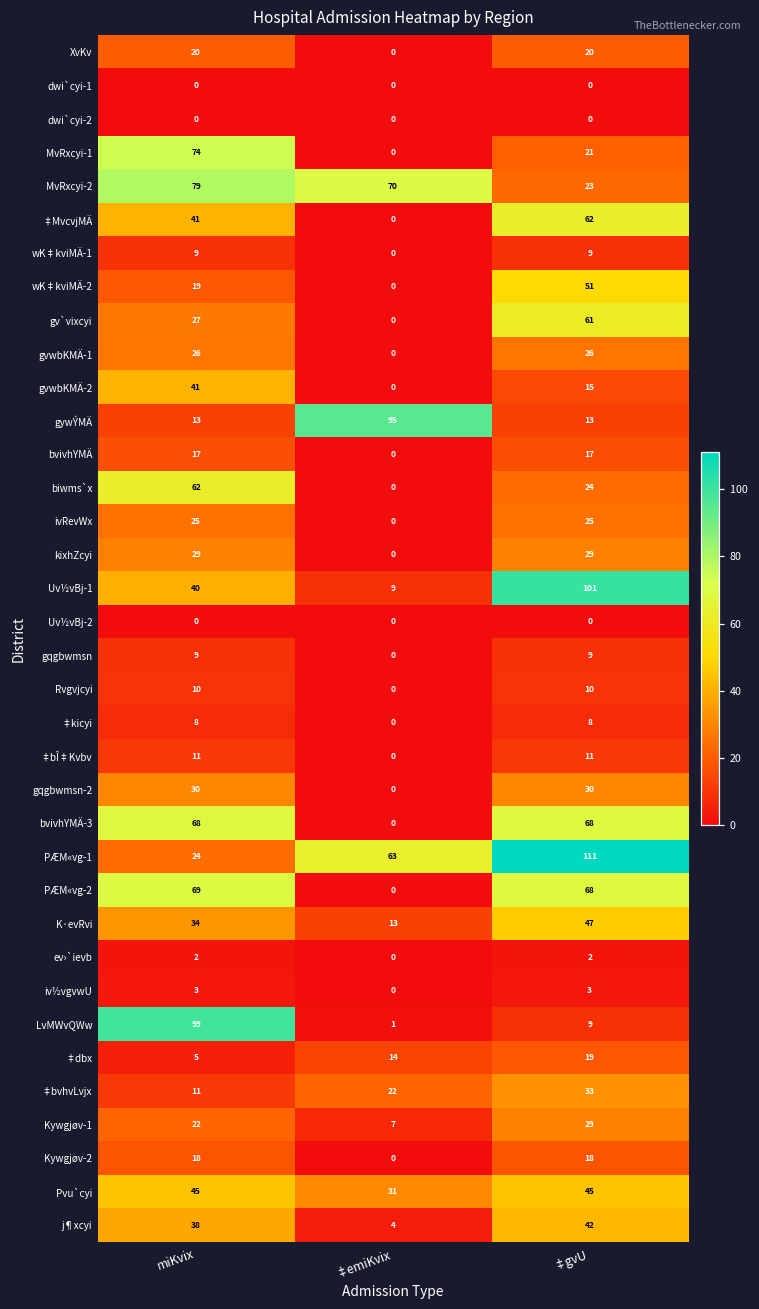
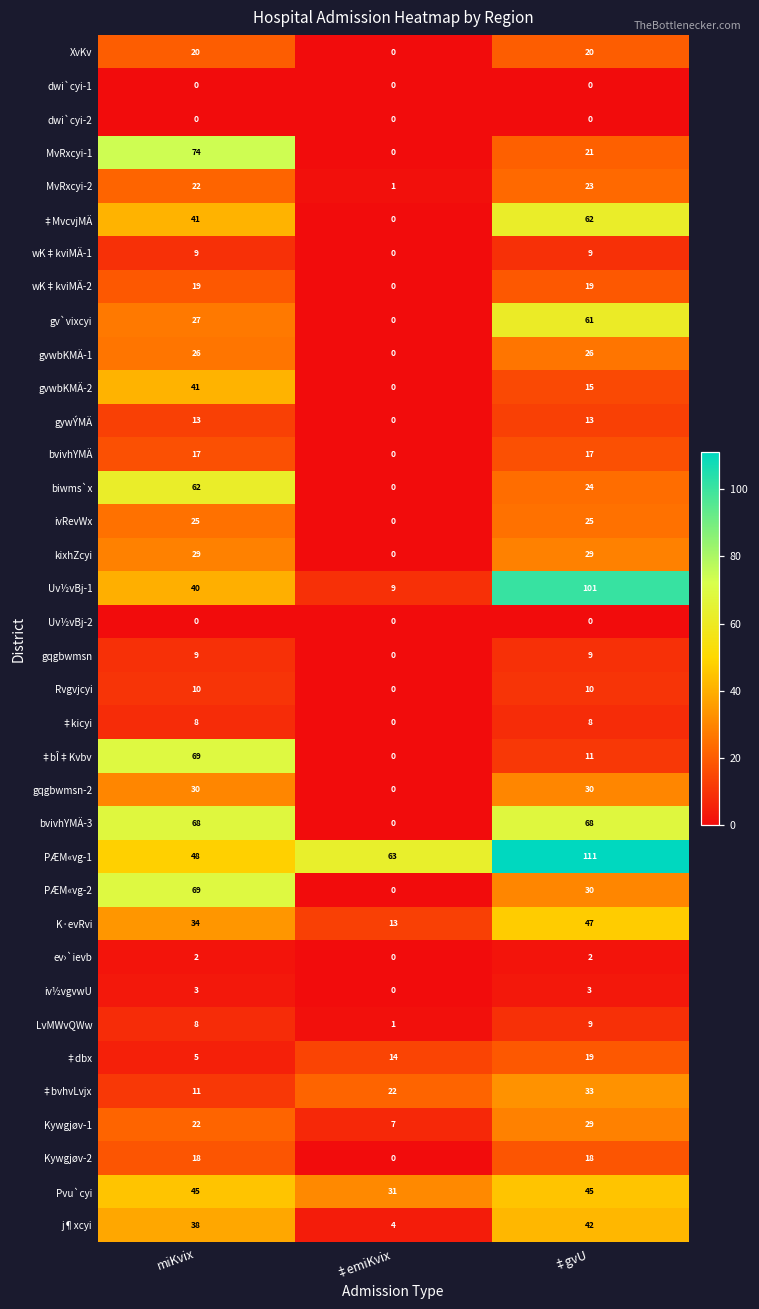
MvRxcyi-2, miKvix: 79 -> 22
MvRxcyi-2, ‡emiKvix: 70 -> 1
wK‡kviMÄ-2, ‡gvU: 51 -> 19
gywÝMÄ, ‡emiKvix: 95 -> 0
‡bÎ‡Kvbv, miKvix: 11 -> 69
PÆM«vg-1, miKvix: 24 -> 48
PÆM«vg-2, ‡gvU: 68 -> 30
LvMWvQWw, miKvix: 99 -> 8
